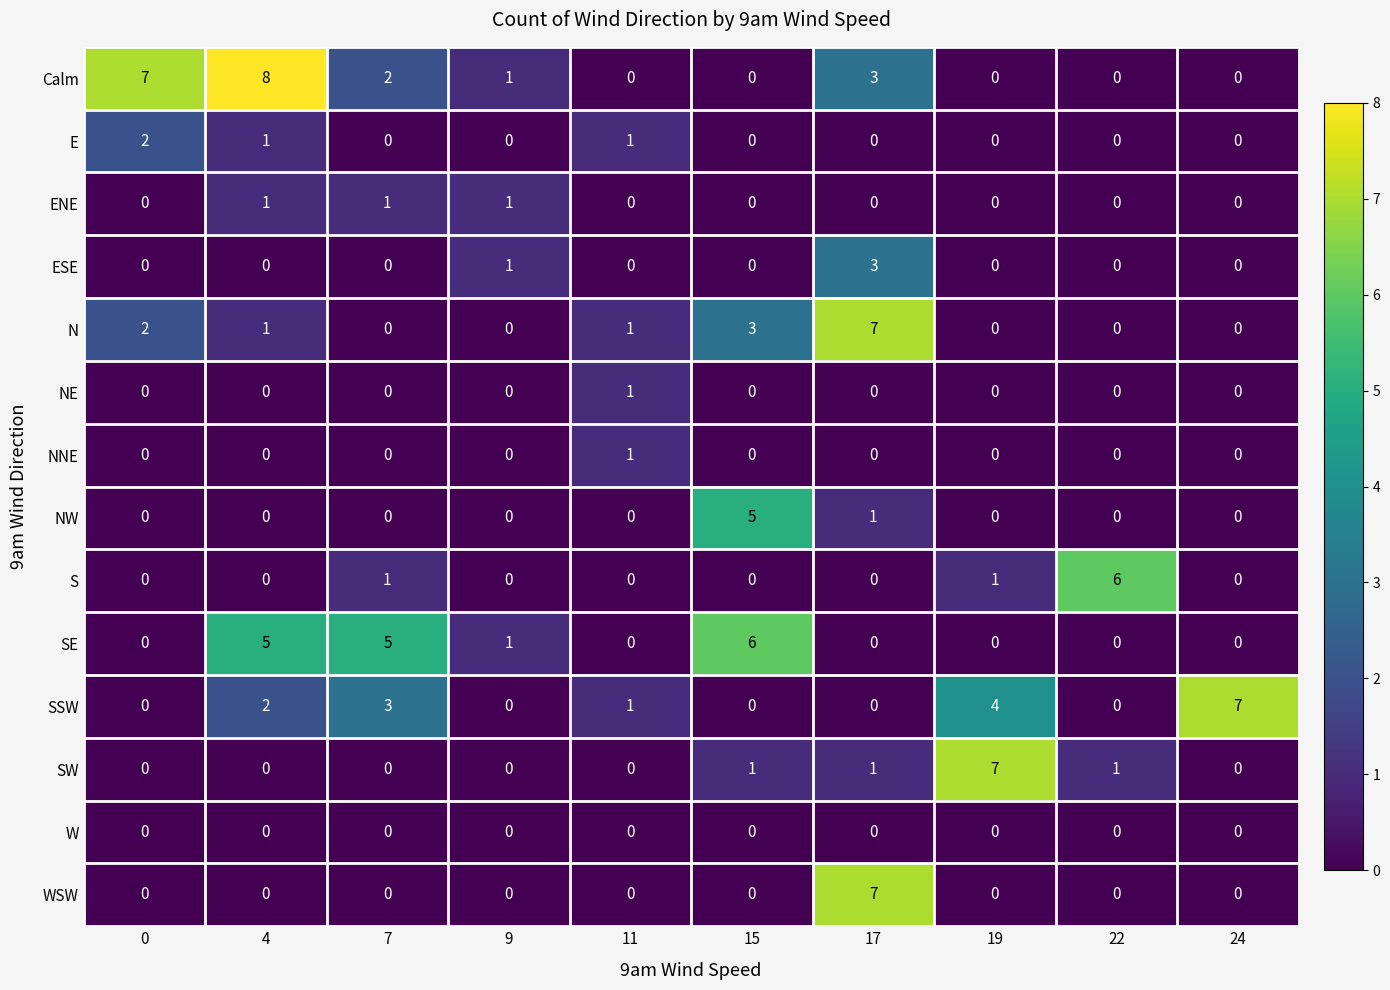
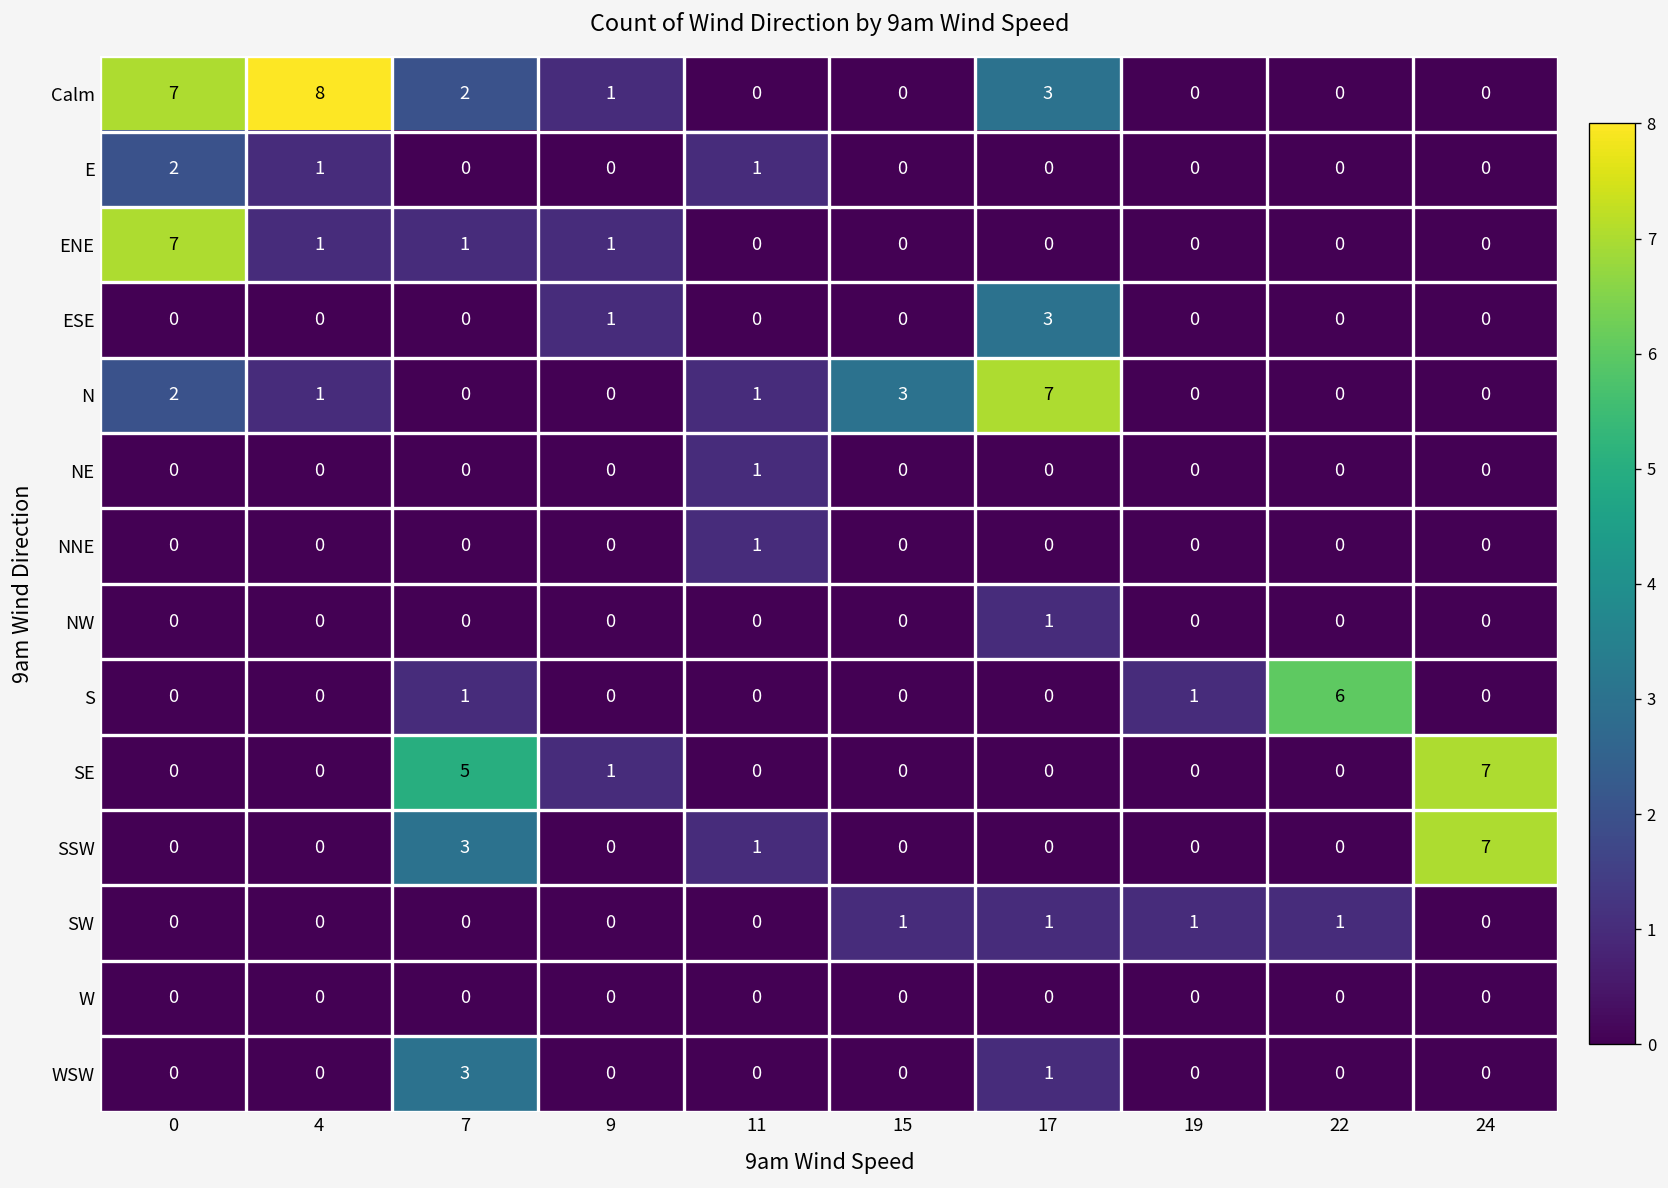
ENE, 0: 0 -> 7
NW, 15: 5 -> 0
SE, 4: 5 -> 0
SE, 15: 6 -> 0
SE, 24: 0 -> 7
SSW, 4: 2 -> 0
SSW, 19: 4 -> 0
SW, 19: 7 -> 1
WSW, 7: 0 -> 3
WSW, 17: 7 -> 1
